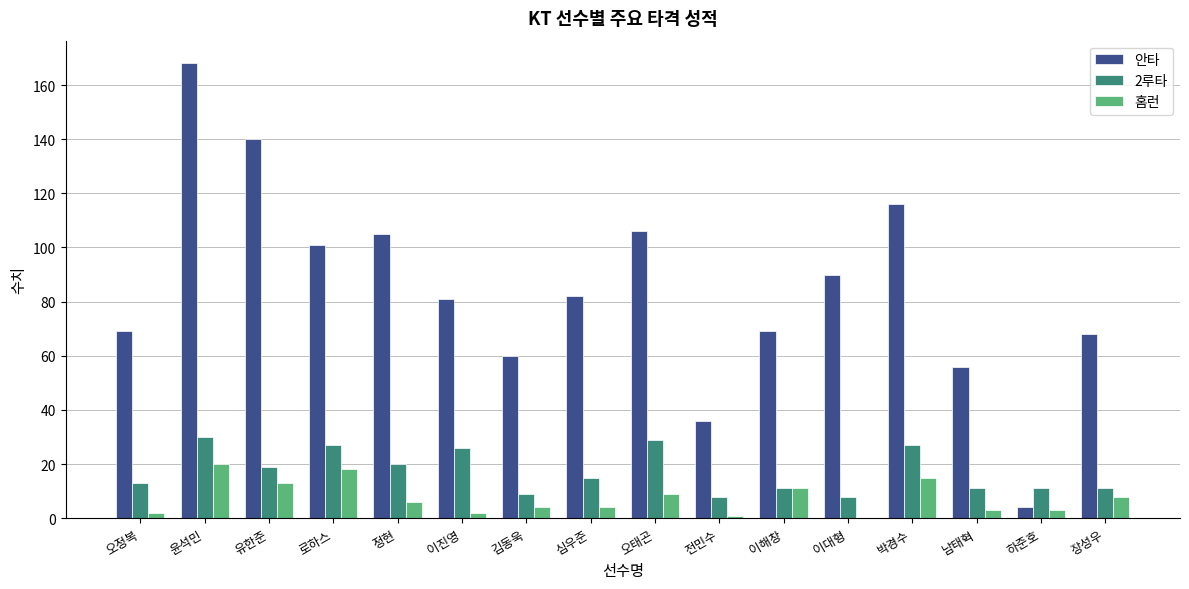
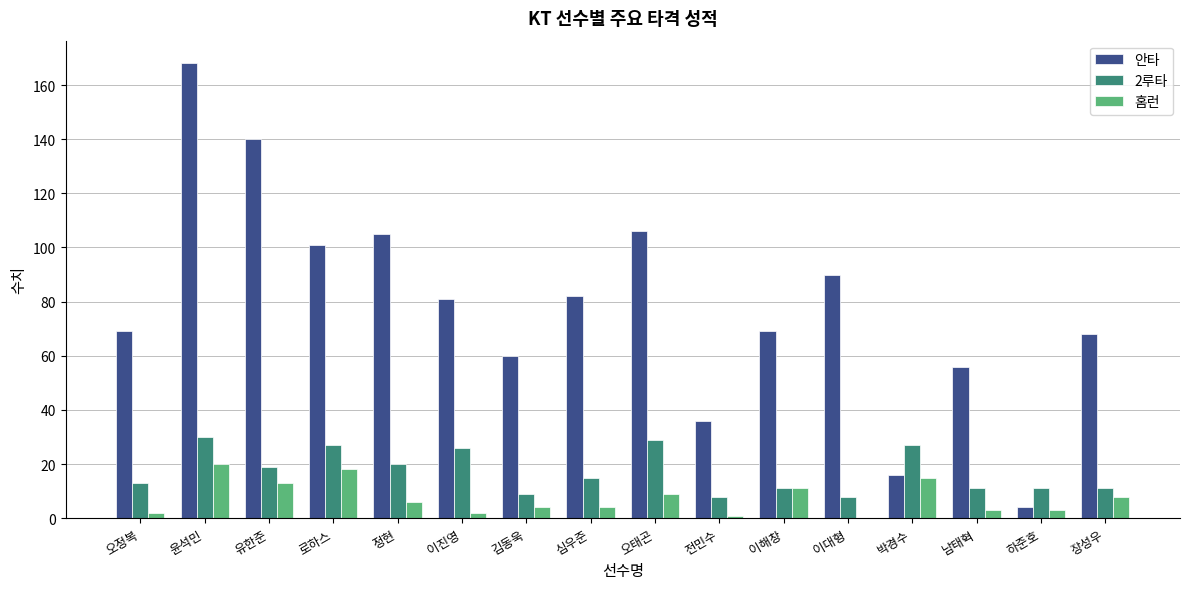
안타, 박경수: 116 -> 16
